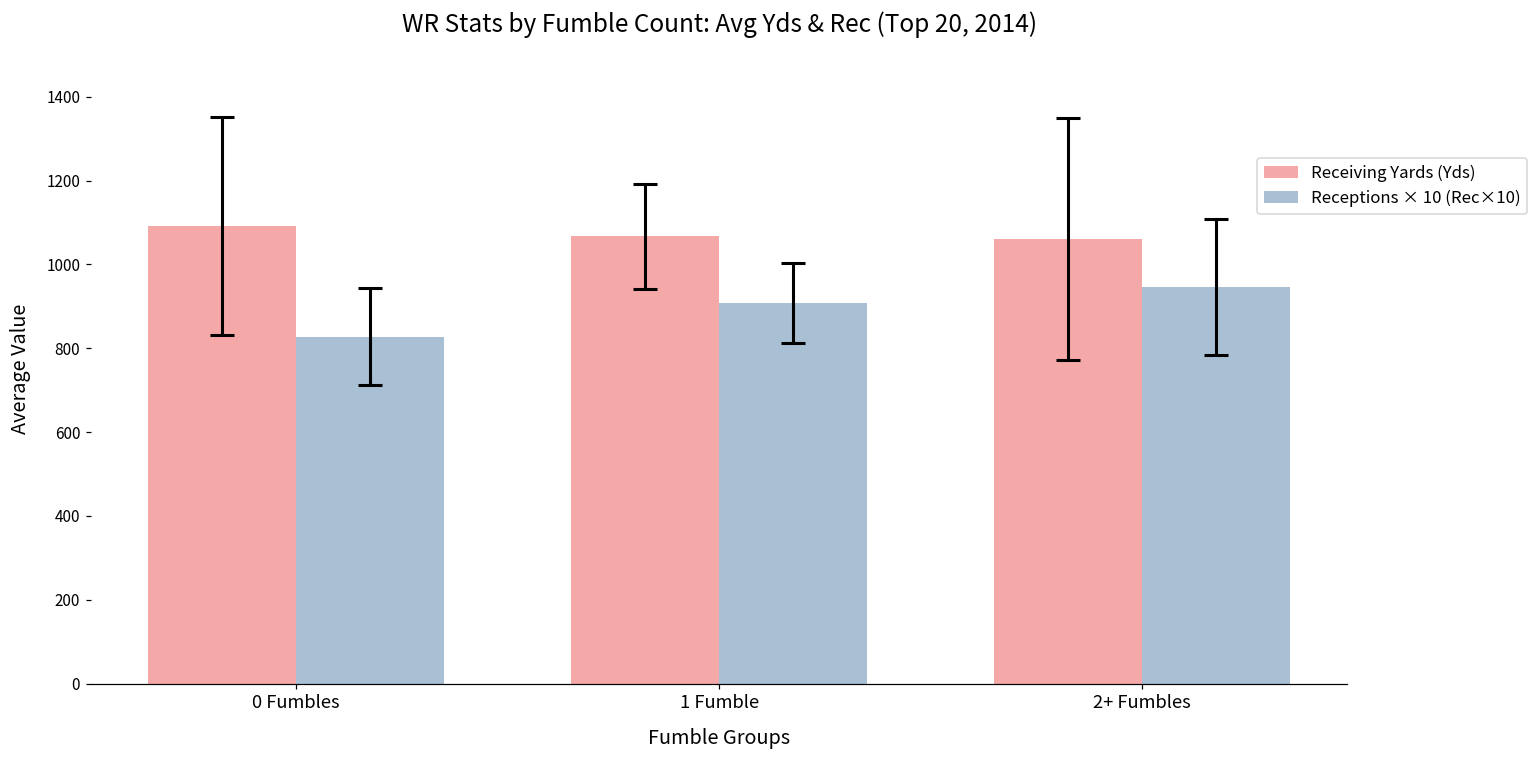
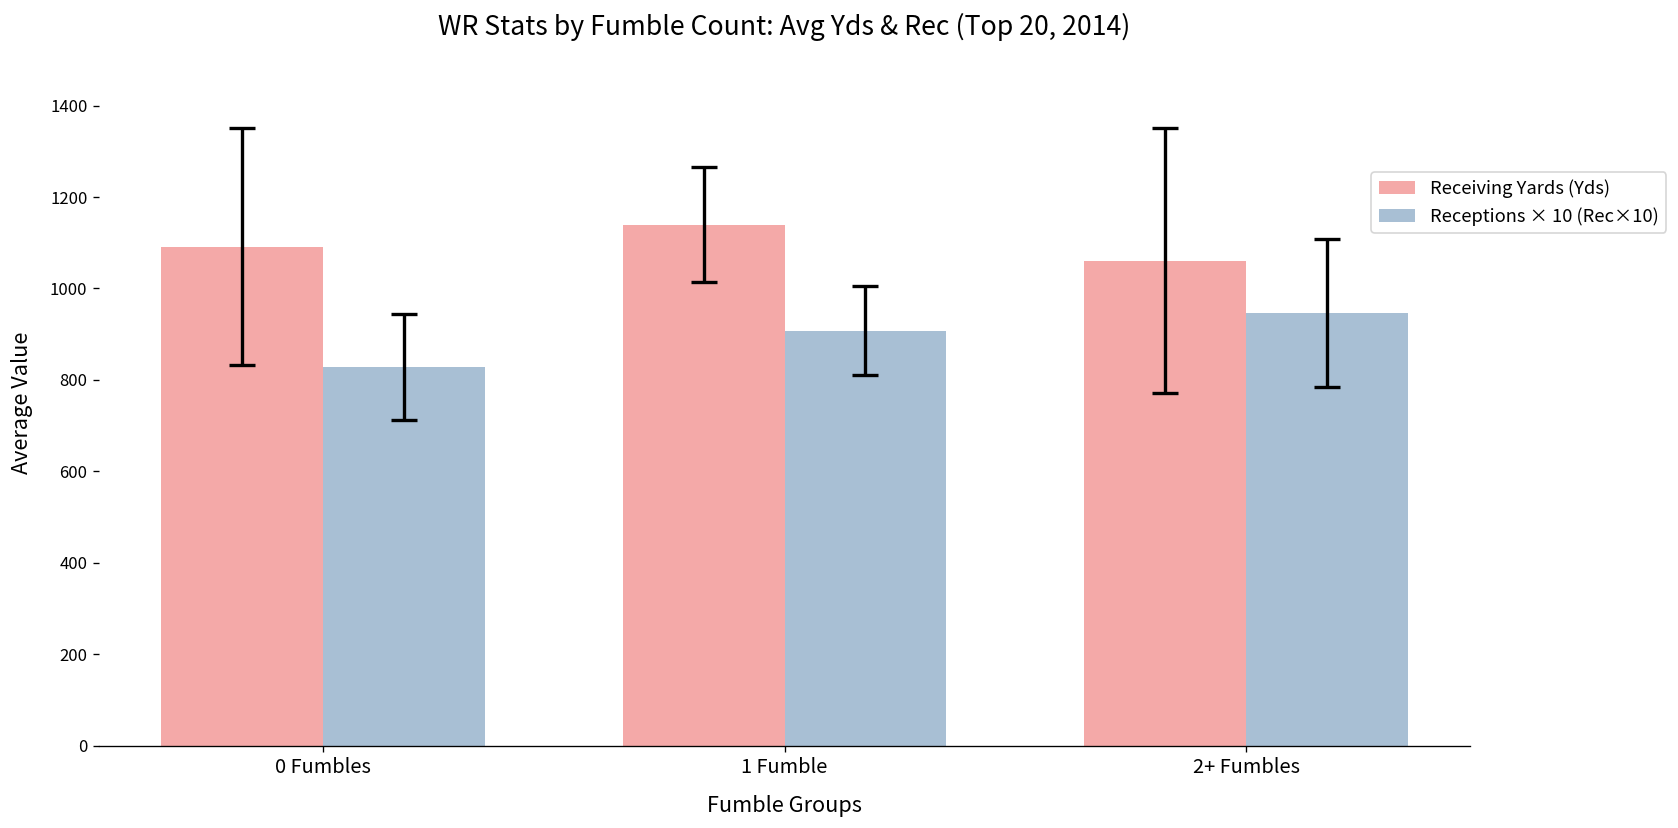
Receiving Yards (Yds), 1 Fumble: 1070 -> 1140
